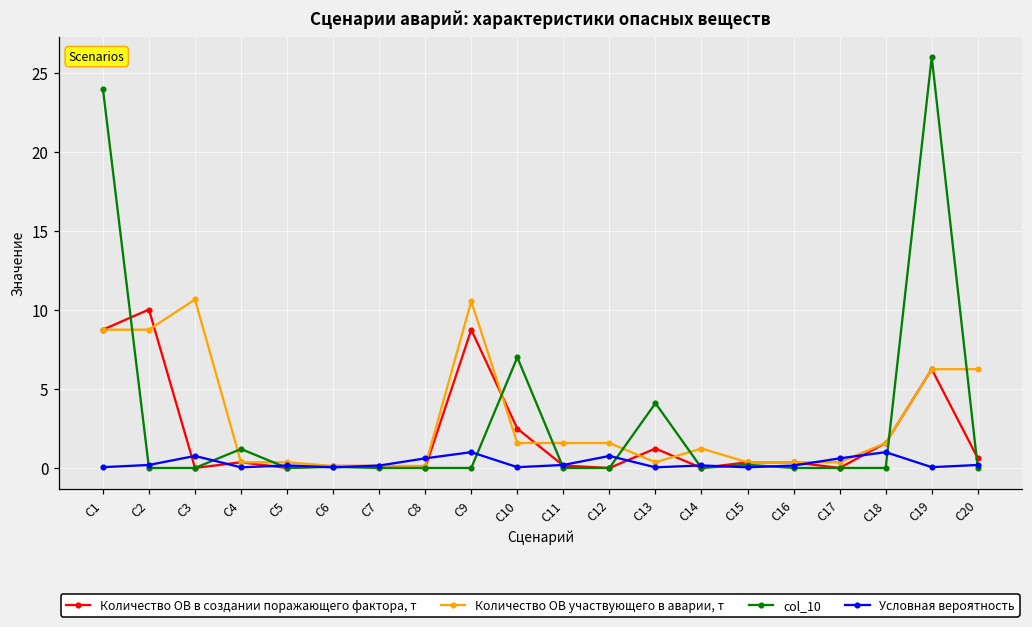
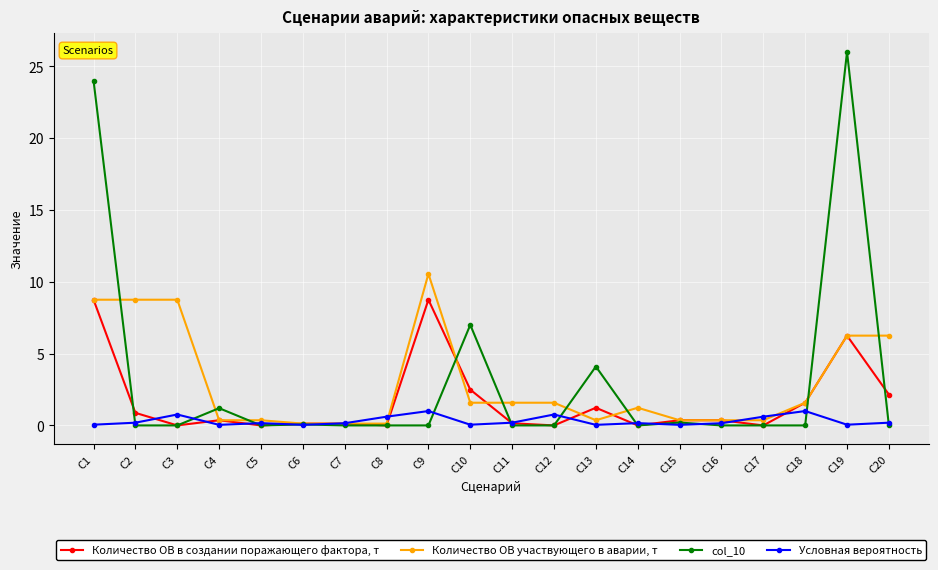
Количество ОВ в создании поражающего фактора, т, С2: 10.0 -> 0.9
Количество ОВ участвующего в аварии, т, С3: 10.7 -> 8.8
Количество ОВ в создании поражающего фактора, т, С20: 0.6 -> 2.2
